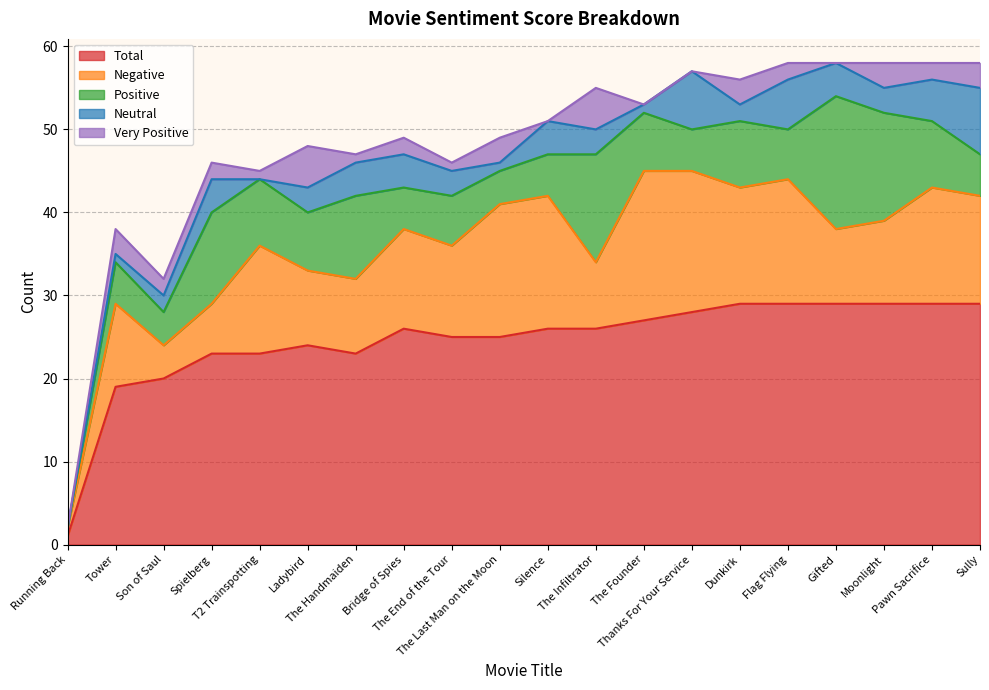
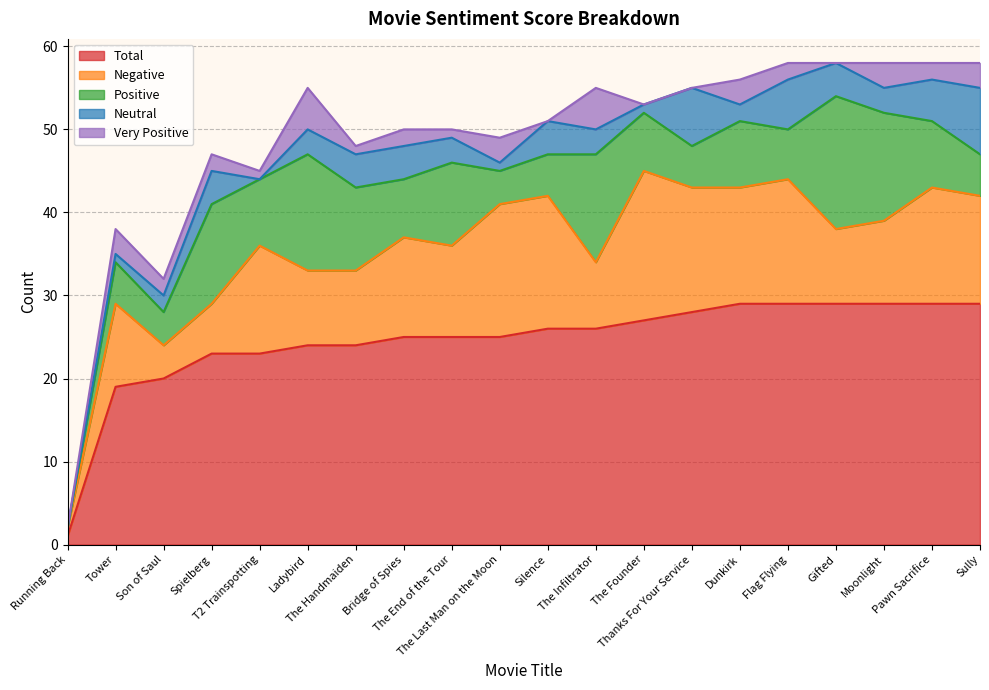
Positive, Spielberg: 11 -> 12
Positive, Ladybird: 7 -> 14
Total, The Handmaiden: 23 -> 24
Total, Bridge of Spies: 26 -> 25
Positive, Bridge of Spies: 5 -> 7
Positive, The End of the Tour: 6 -> 10
Negative, Thanks For Your Service: 17 -> 15
